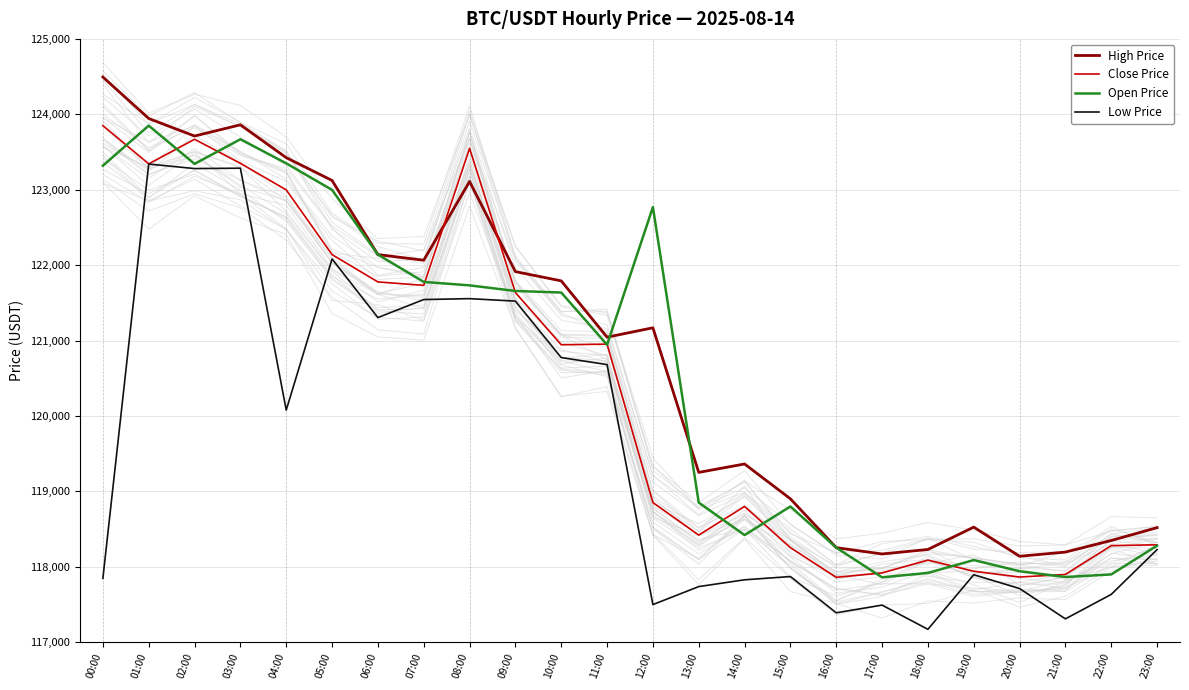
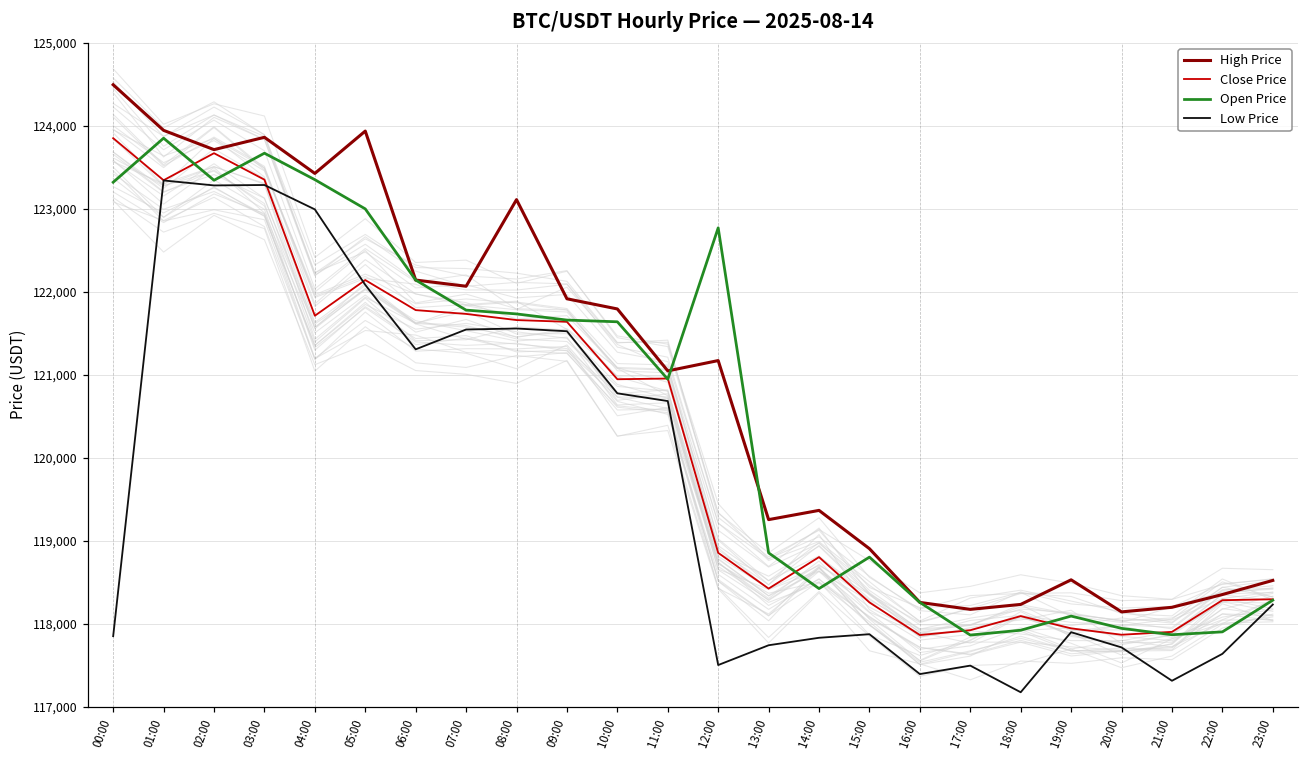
Close Price, 04:00: 123,000 -> 121,700
Low Price, 04:00: 120,100 -> 123,000
High Price, 05:00: 123,100 -> 123,900
Close Price, 08:00: 123,500 -> 121,700
